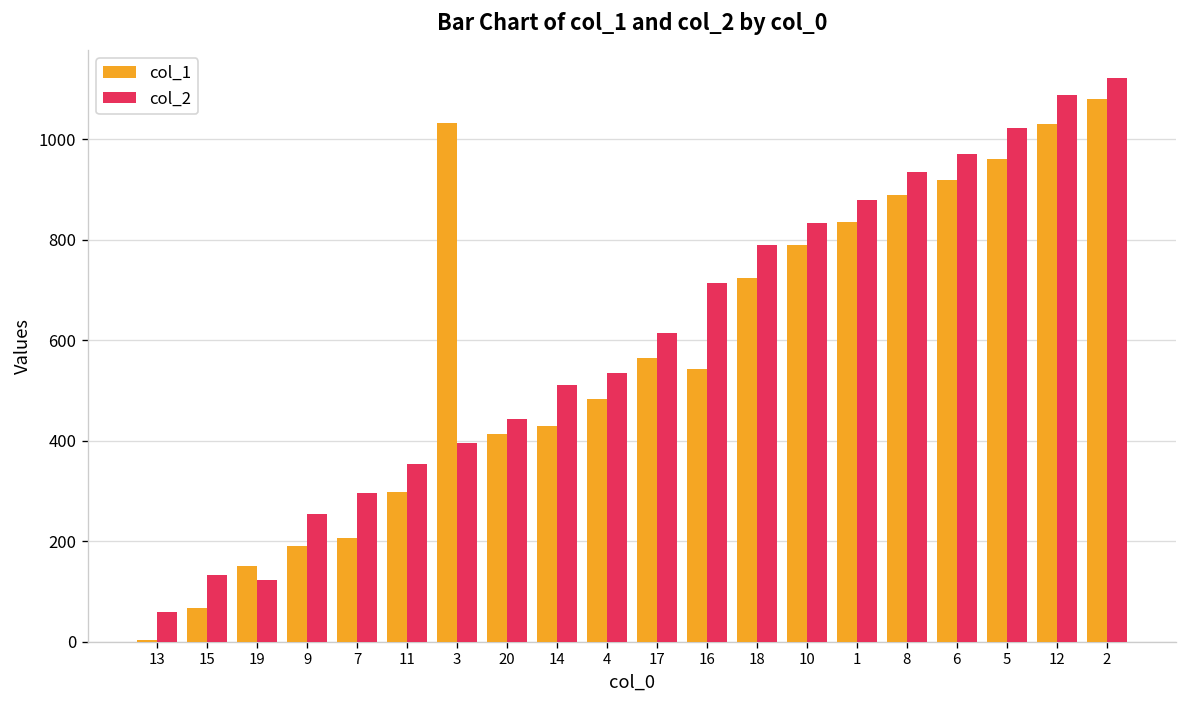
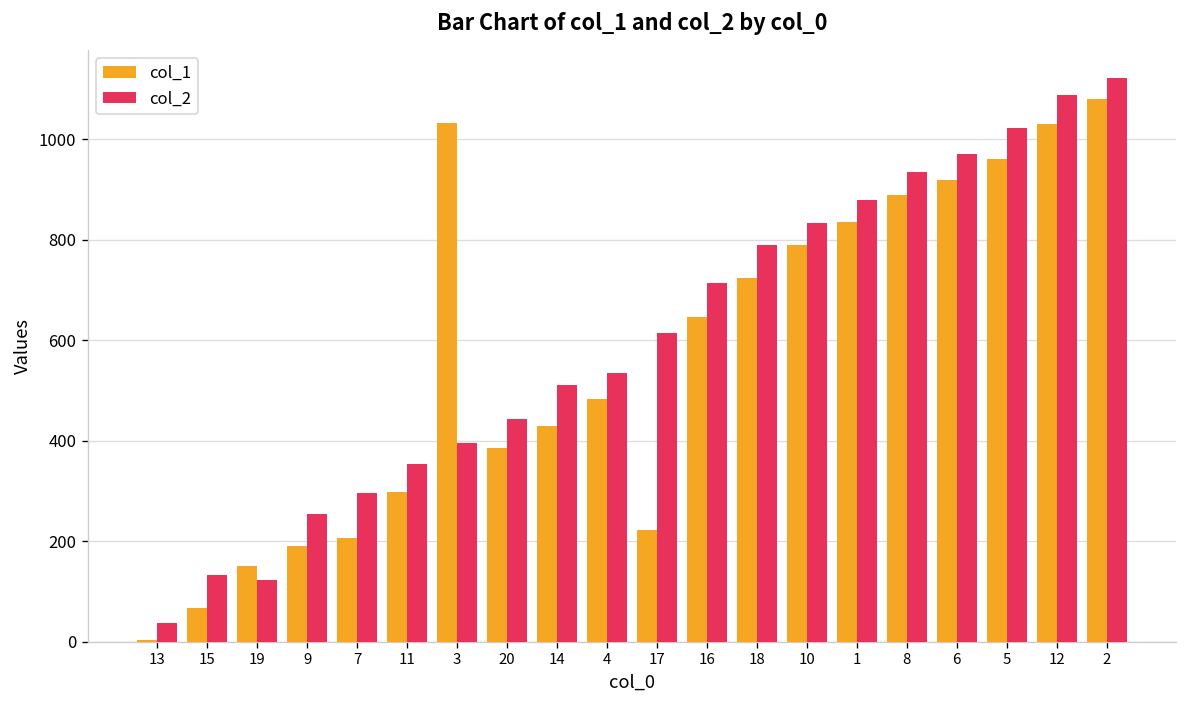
col_2, 13: 60 -> 40
col_1, 20: 410 -> 390
col_1, 17: 570 -> 220
col_1, 16: 540 -> 650
